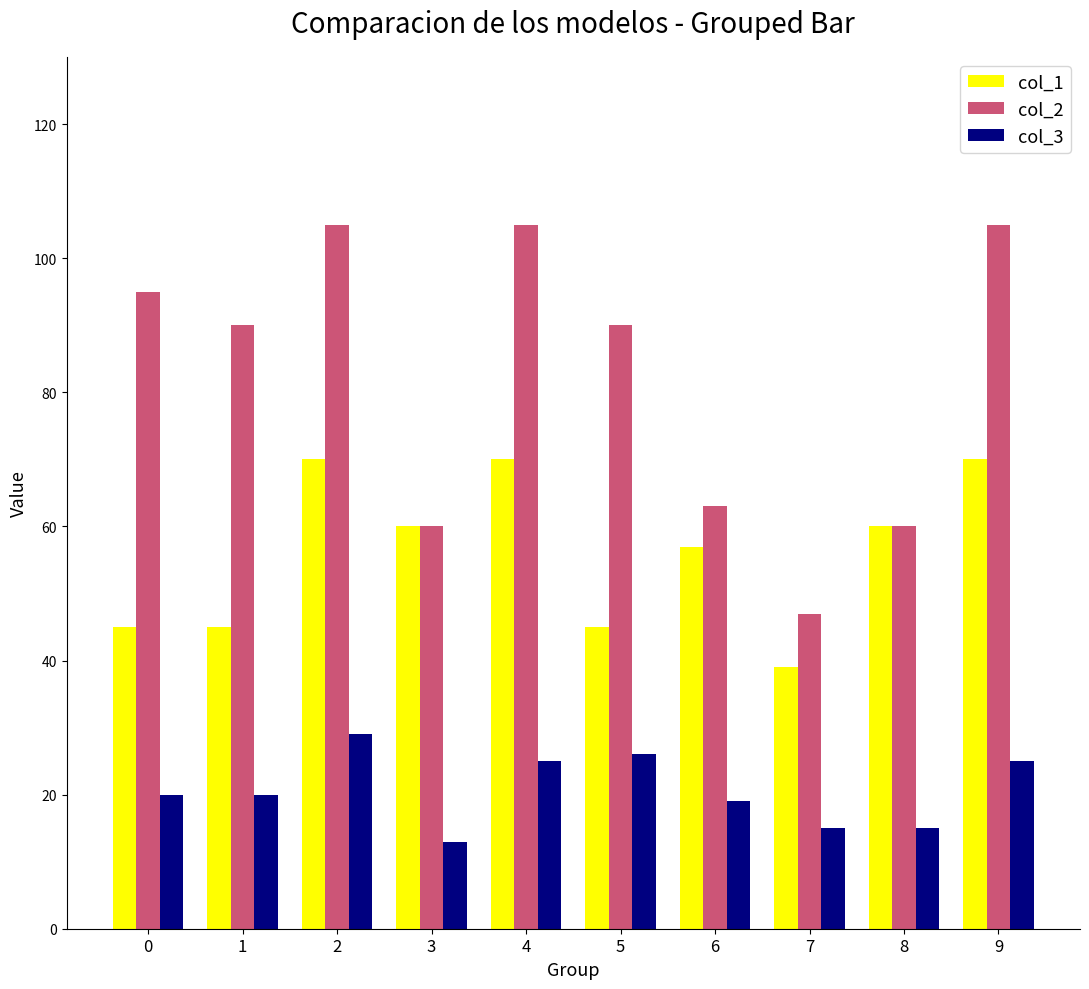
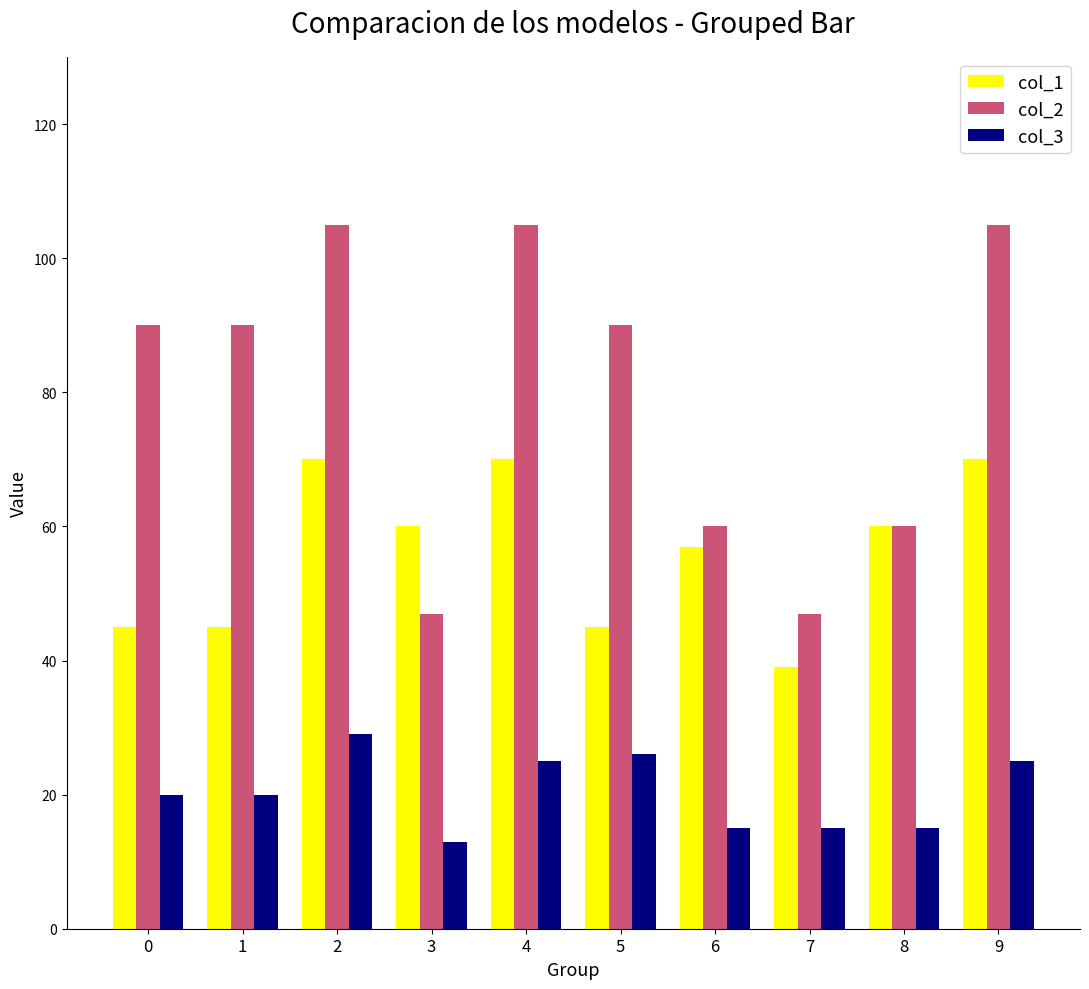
col_2, 0: 95 -> 90
col_2, 3: 60 -> 47
col_2, 6: 63 -> 60
col_3, 6: 19 -> 15
